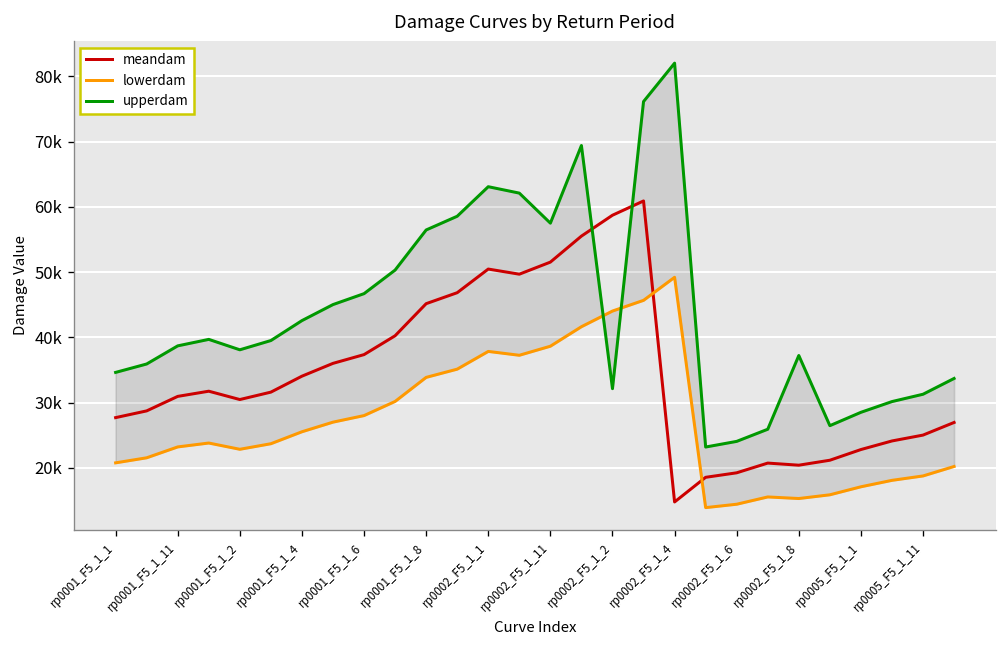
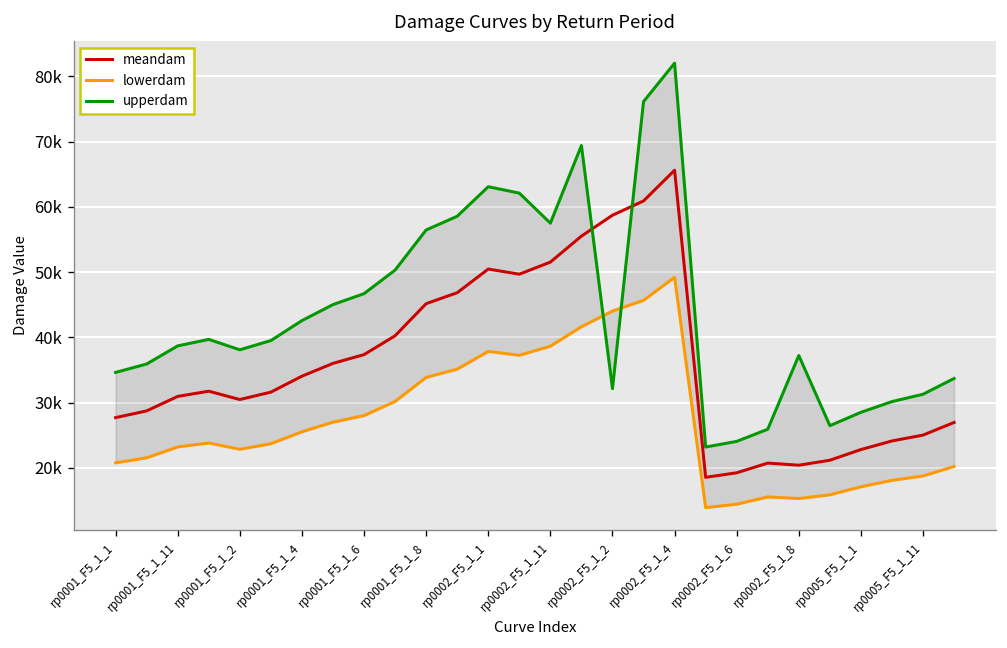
meandam, rp0002_F5_1_4: 15000 -> 66000
